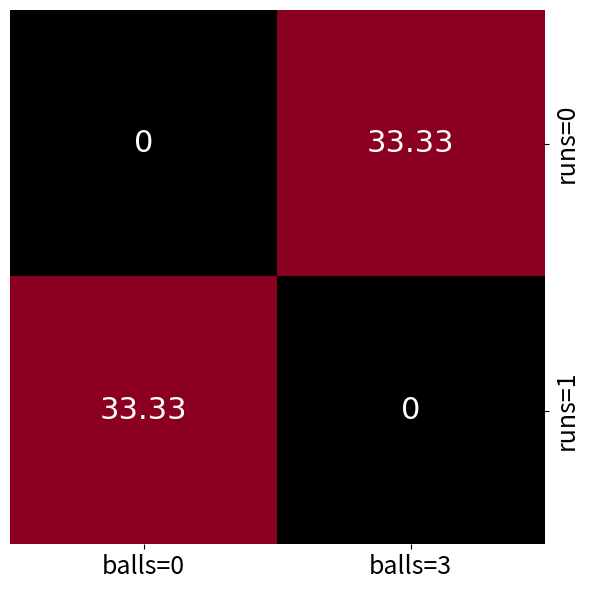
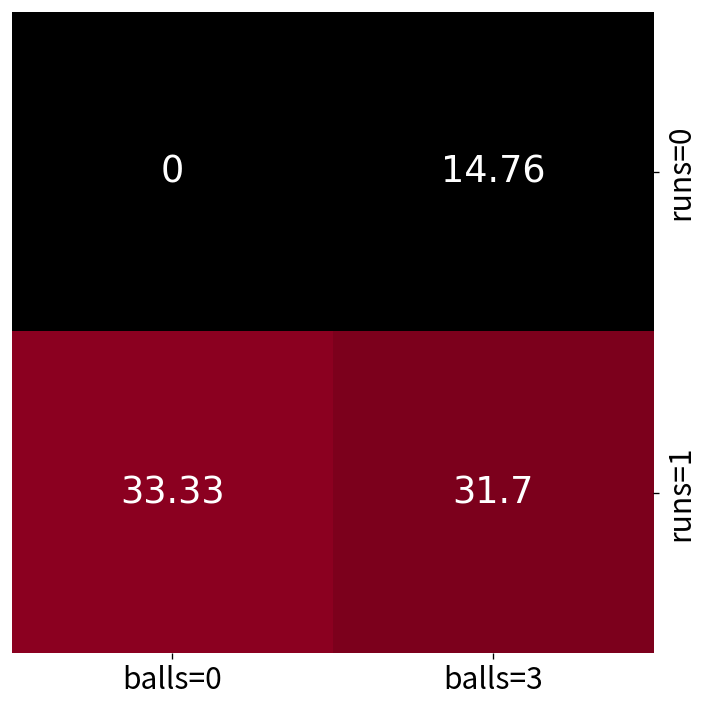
runs=0, balls=3: 33.33 -> 14.76
runs=1, balls=3: 0 -> 31.7
